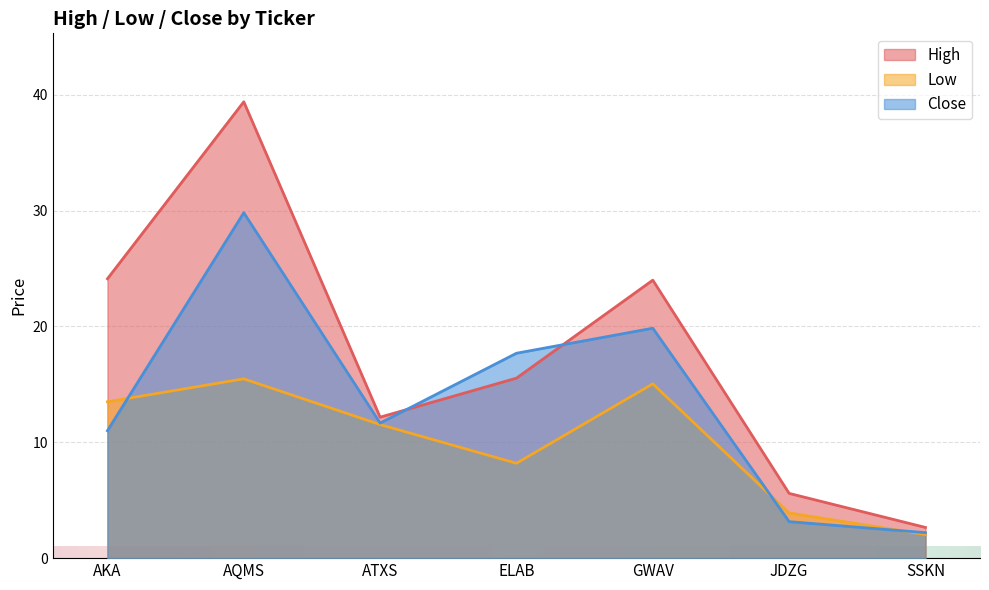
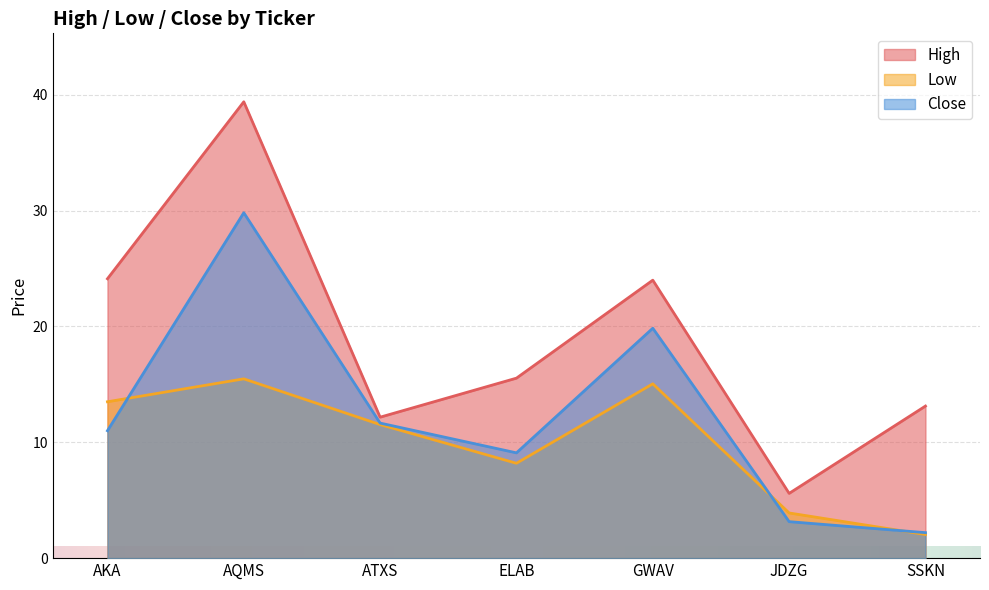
Close, ELAB: 17.7 -> 9.1
High, SSKN: 2.7 -> 13.1
